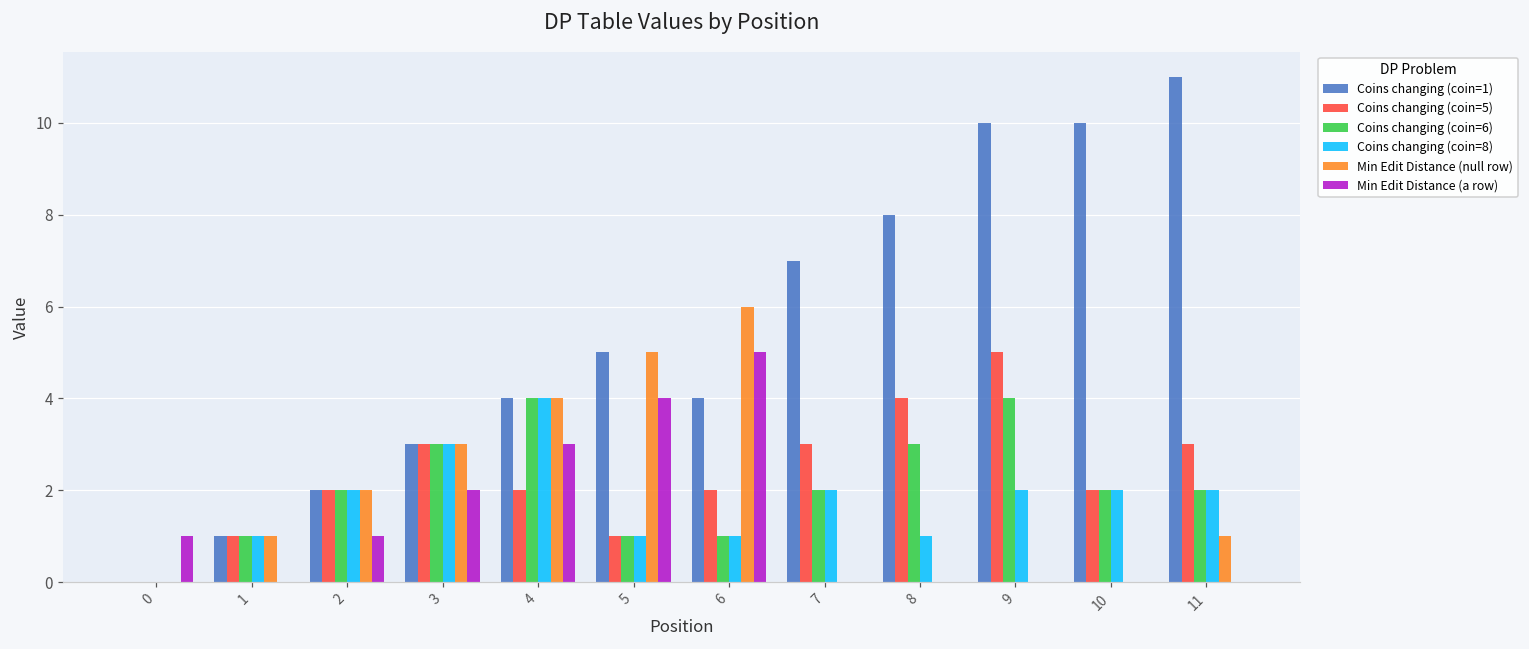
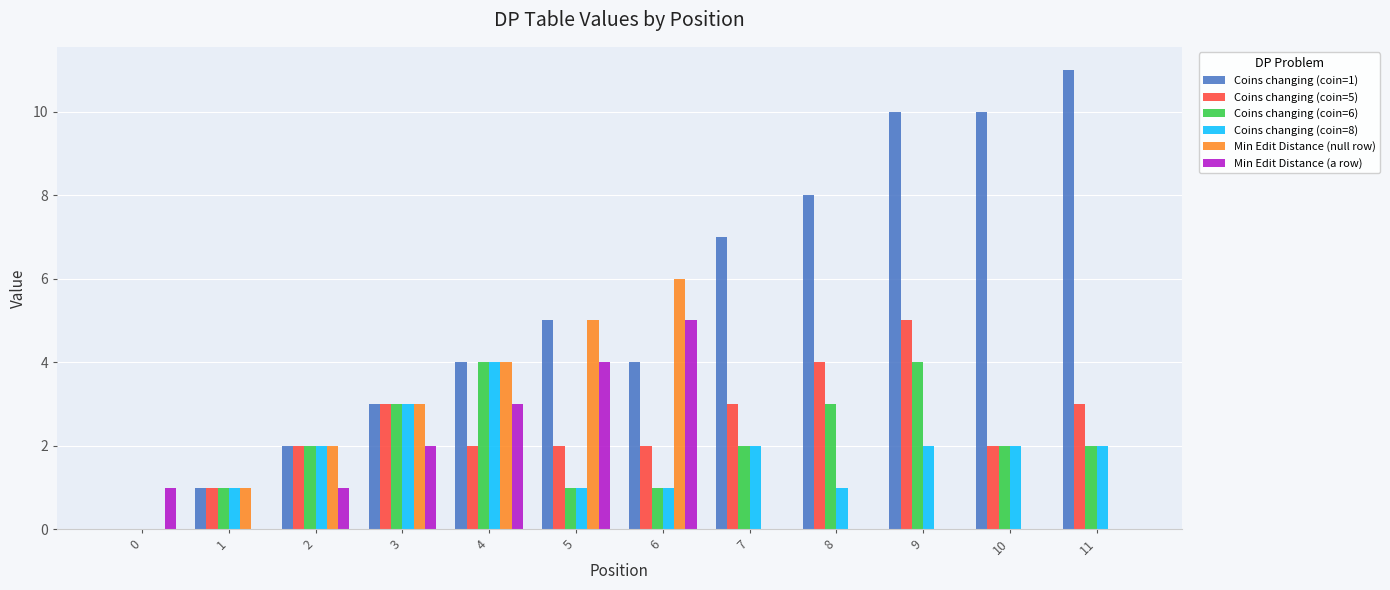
Coins changing (coin=5), 5: 1 -> 2
Min Edit Distance (null row), 11: 1 -> 0
